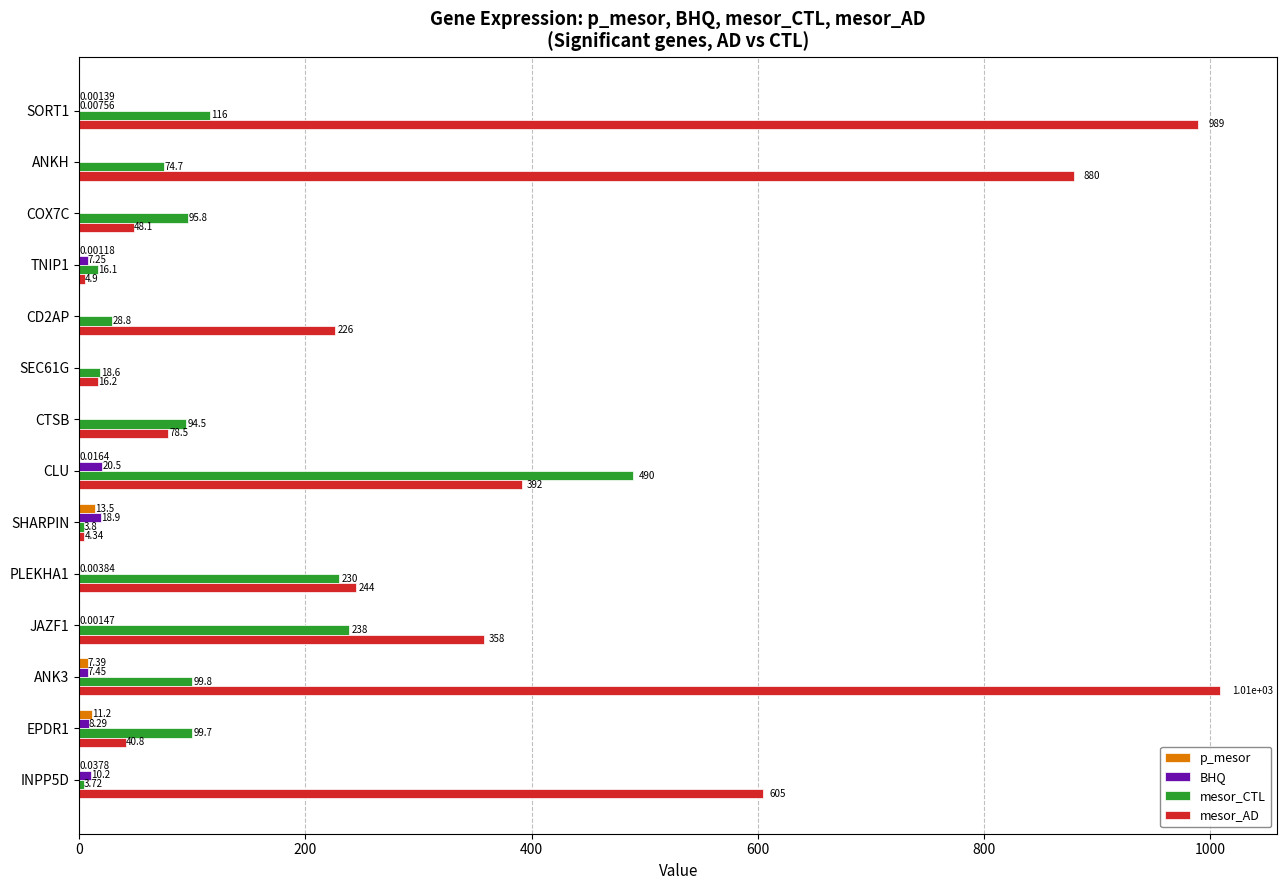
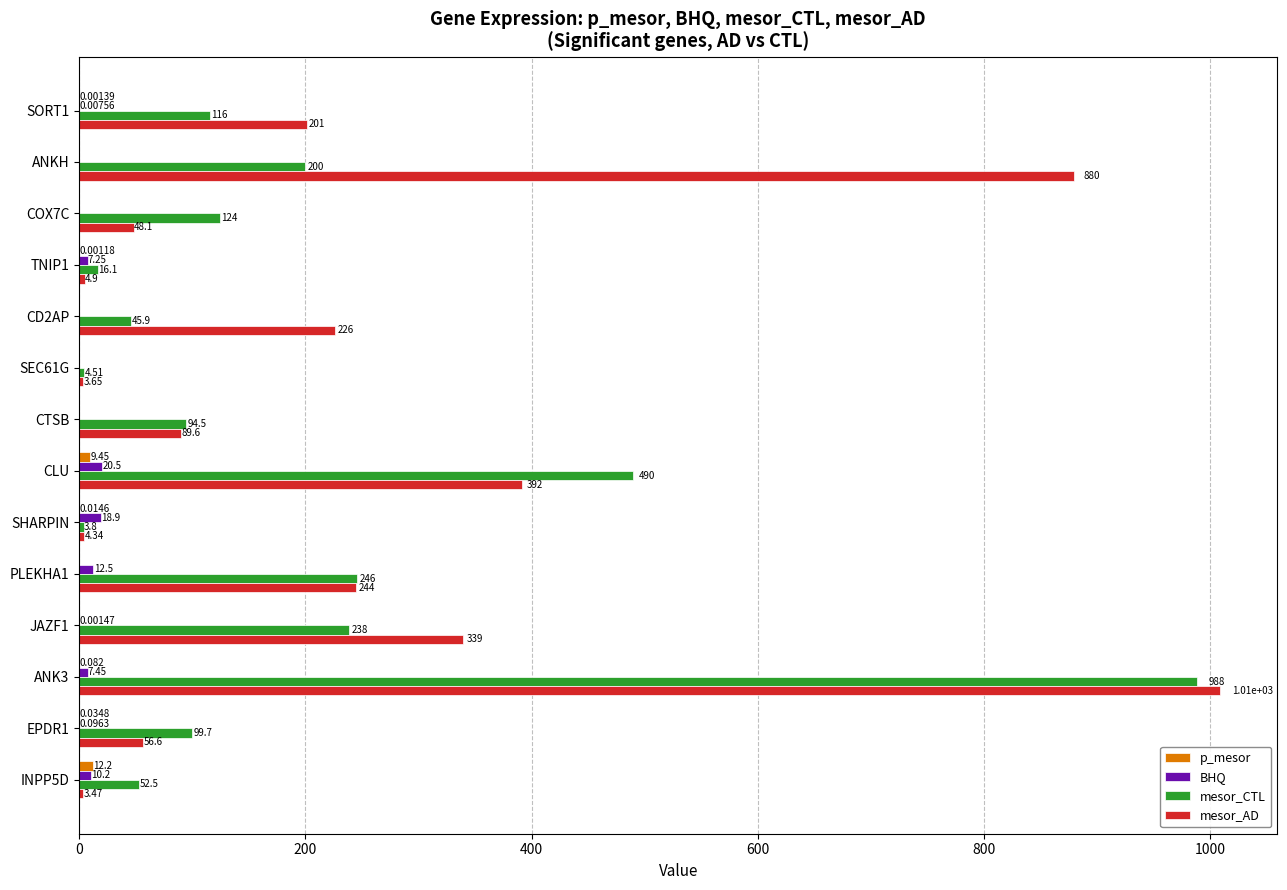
mesor_AD, SORT1: 989 -> 201
mesor_CTL, ANKH: 74.7 -> 200
mesor_CTL, COX7C: 95.8 -> 124
mesor_CTL, CD2AP: 28.8 -> 45.9
mesor_CTL, SEC61G: 18.6 -> 4.51
mesor_AD, SEC61G: 16.2 -> 3.65
mesor_AD, CTSB: 78.5 -> 89.6
p_mesor, CLU: 0.0164 -> 9.45
p_mesor, SHARPIN: 13.5 -> 0.0146
BHQ, PLEKHA1: 0.00384 -> 12.5
mesor_CTL, PLEKHA1: 230 -> 246
mesor_AD, JAZF1: 358 -> 339
p_mesor, ANK3: 7.39 -> 0.082
mesor_CTL, ANK3: 99.8 -> 988
p_mesor, EPDR1: 11.2 -> 0.0348
BHQ, EPDR1: 8.29 -> 0.0963
mesor_AD, EPDR1: 40.8 -> 56.6
p_mesor, INPP5D: 0.0378 -> 12.2
mesor_CTL, INPP5D: 3.72 -> 52.5
mesor_AD, INPP5D: 605 -> 3.47
